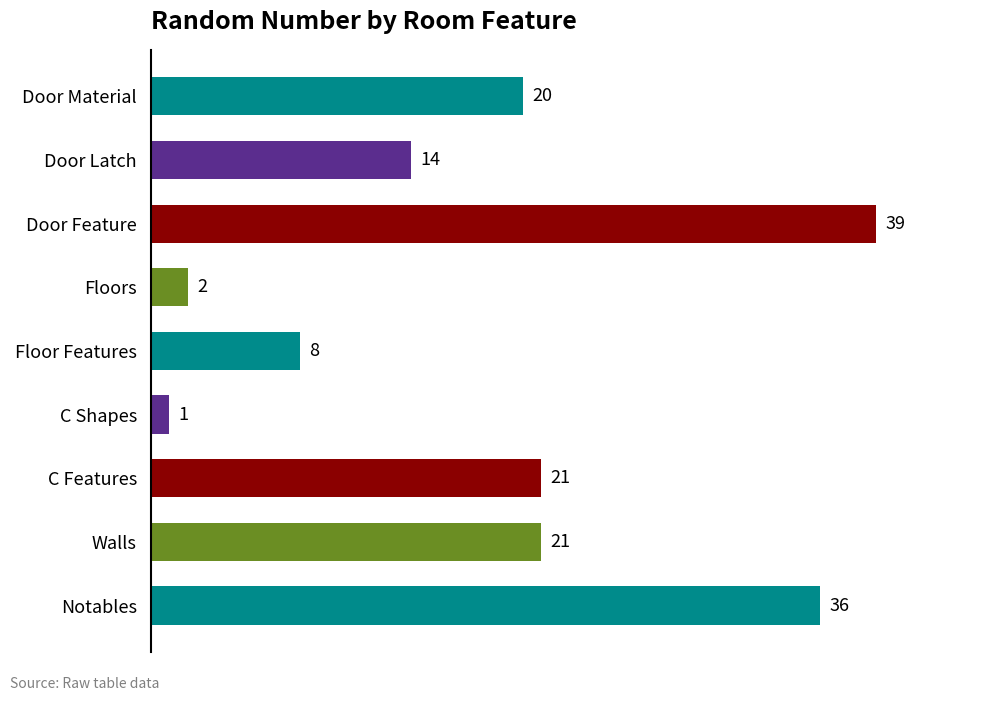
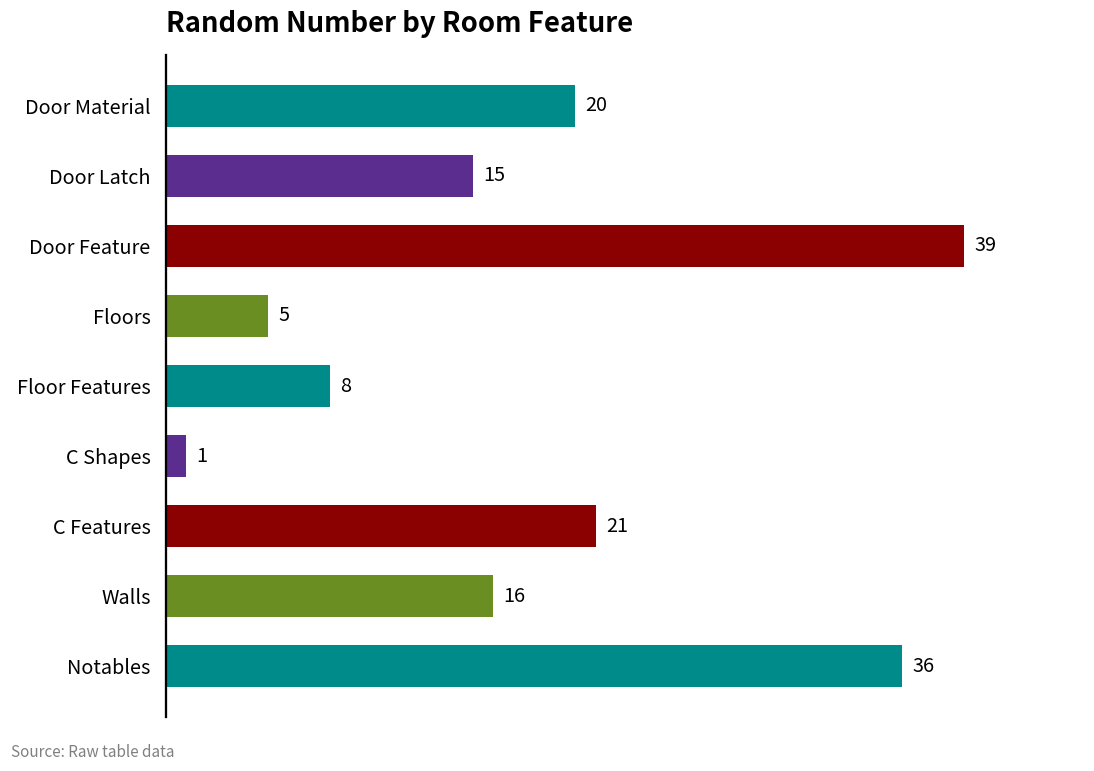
Door Latch: 14 -> 15
Floors: 2 -> 5
Walls: 21 -> 16
